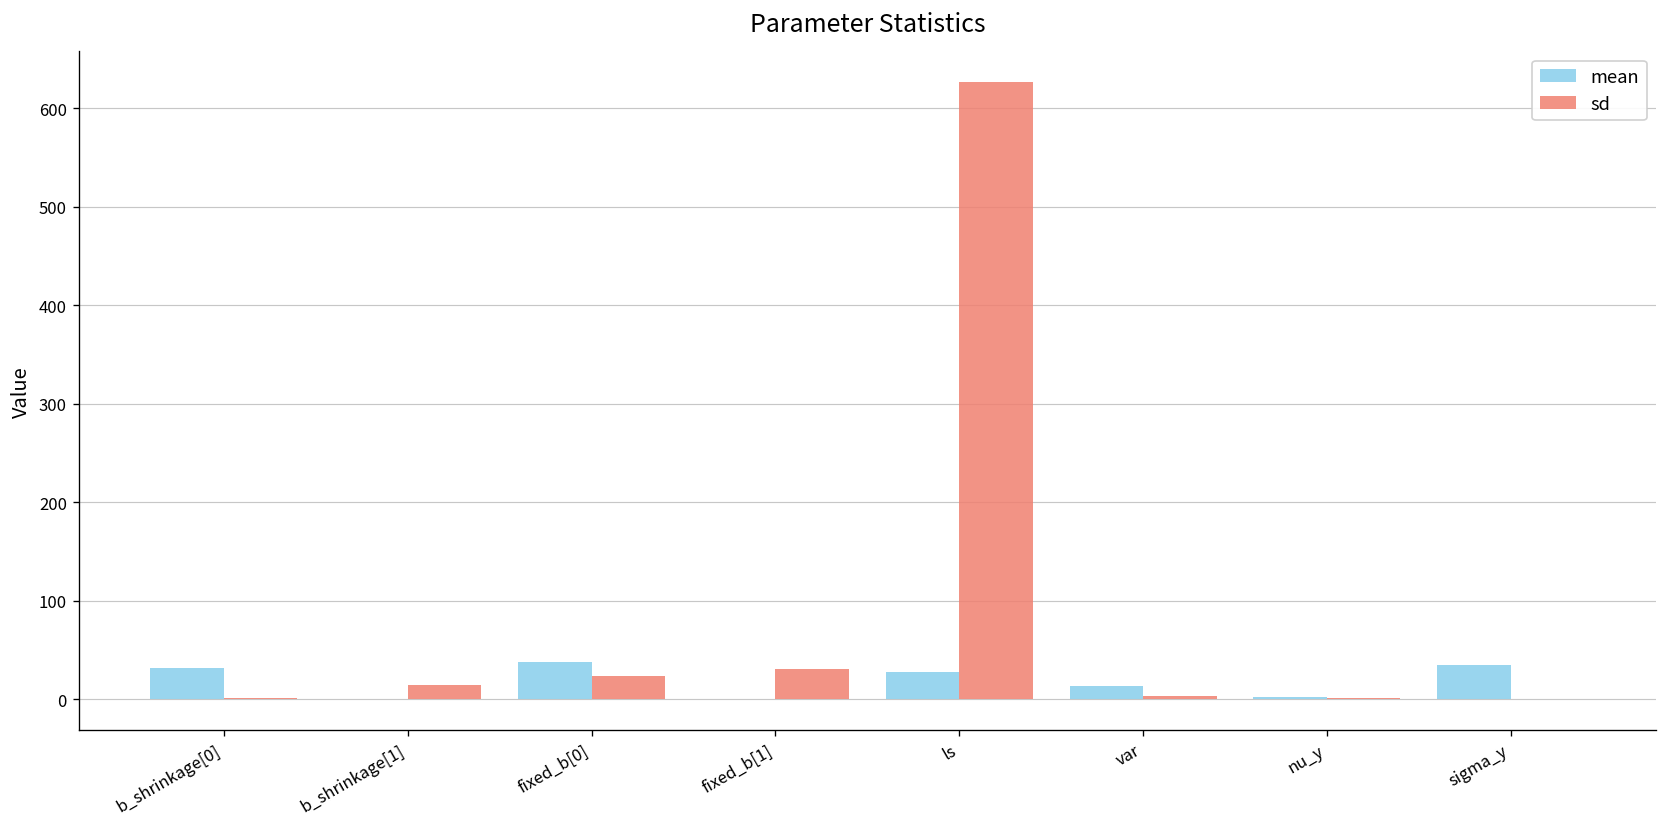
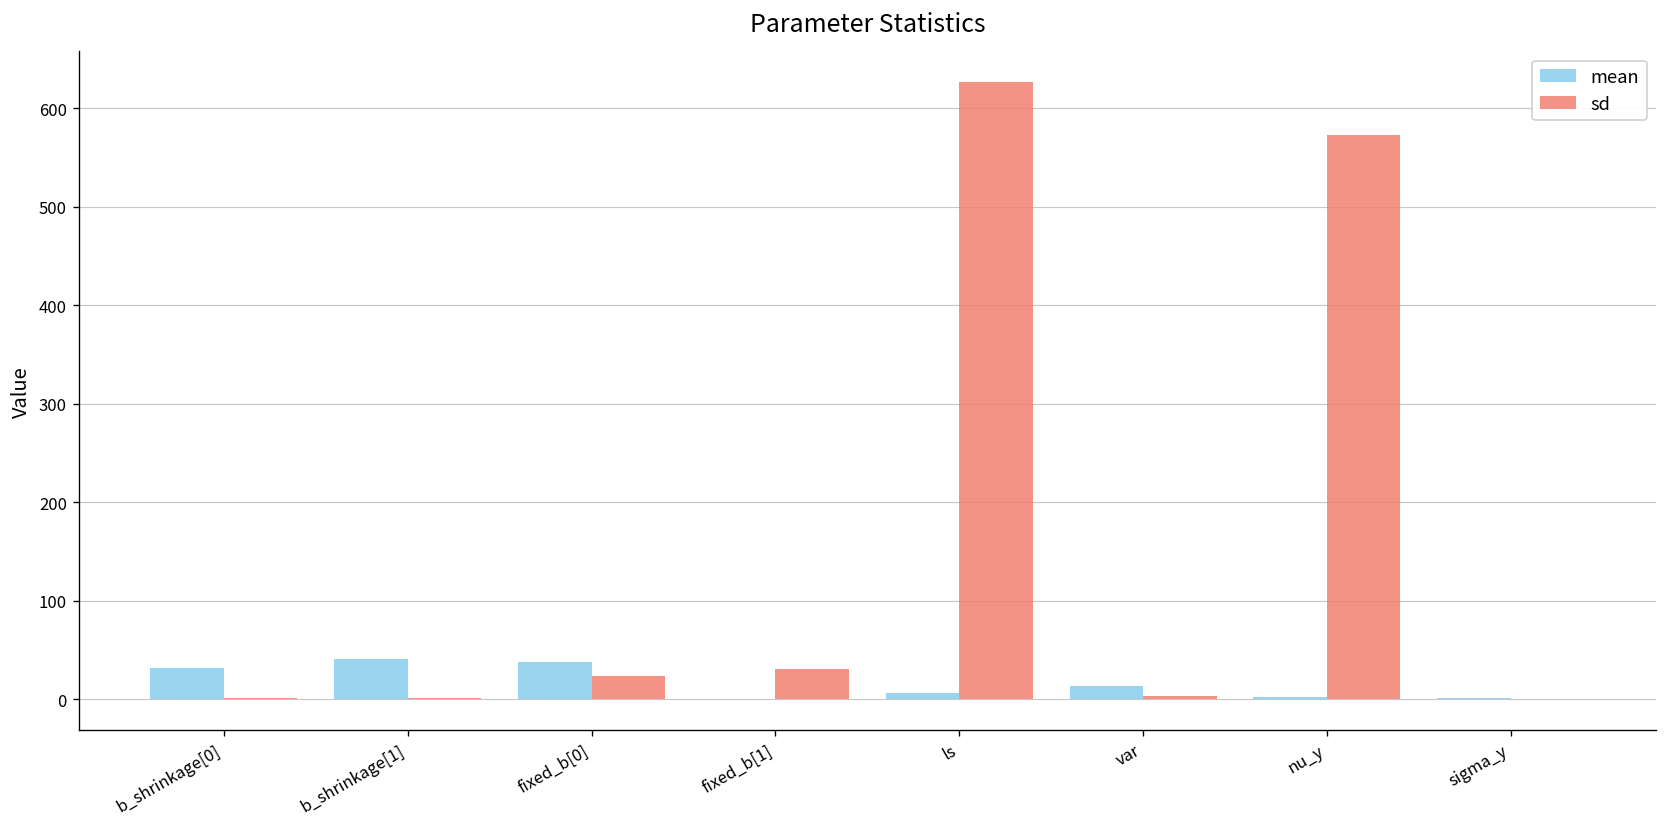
mean, b_shrinkage[1]: 0 -> 40
sd, b_shrinkage[1]: 10 -> 0
mean, ls: 30 -> 10
sd, nu_y: 0 -> 570
mean, sigma_y: 40 -> 0
